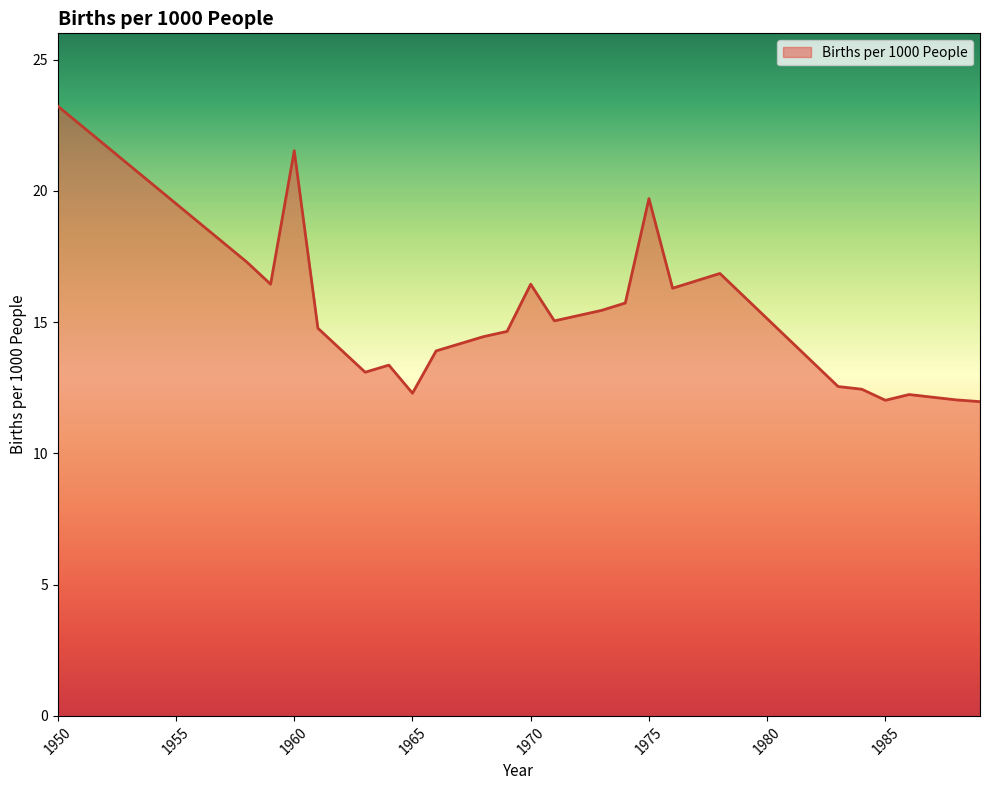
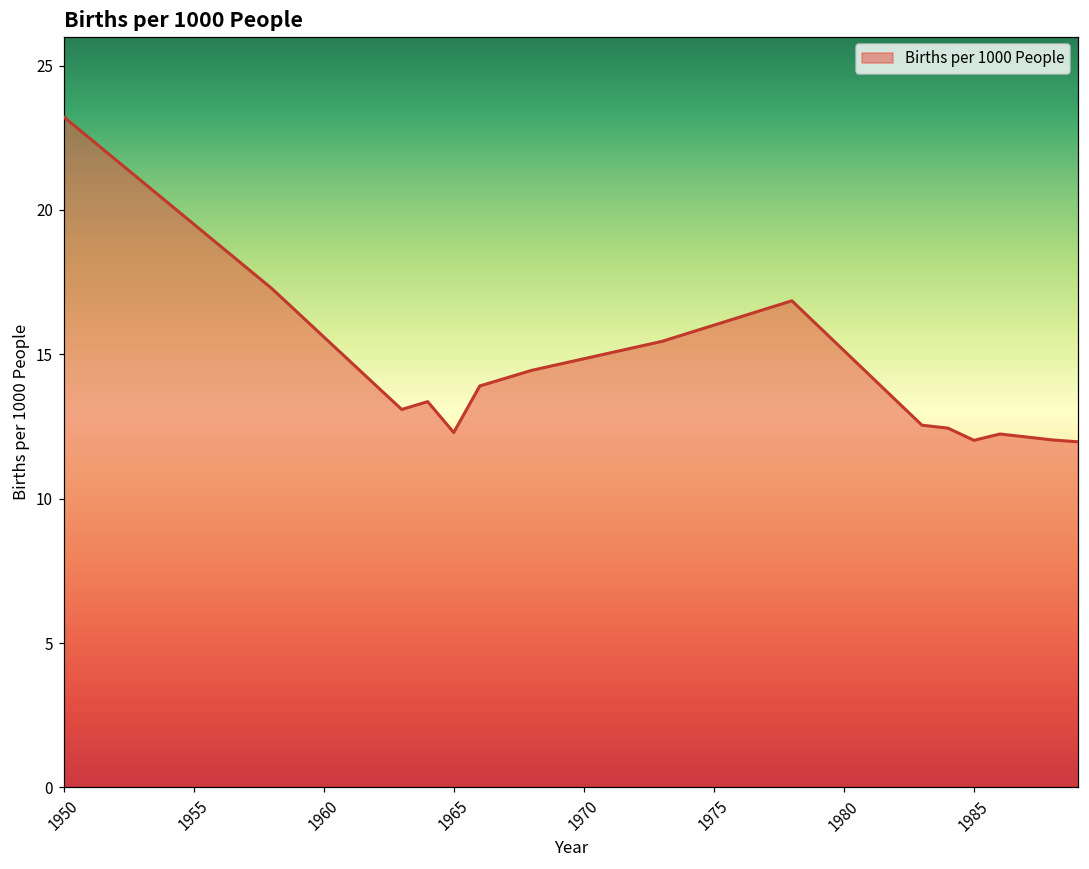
1960: 21.5 -> 15.6
1970: 16.4 -> 14.8
1975: 19.7 -> 16.0
